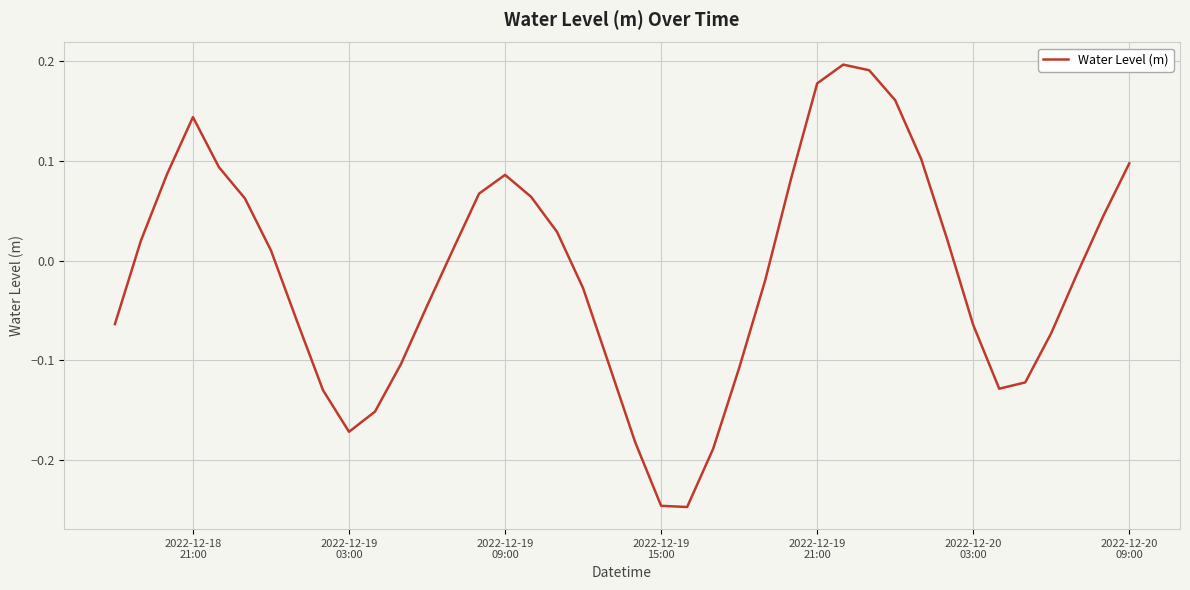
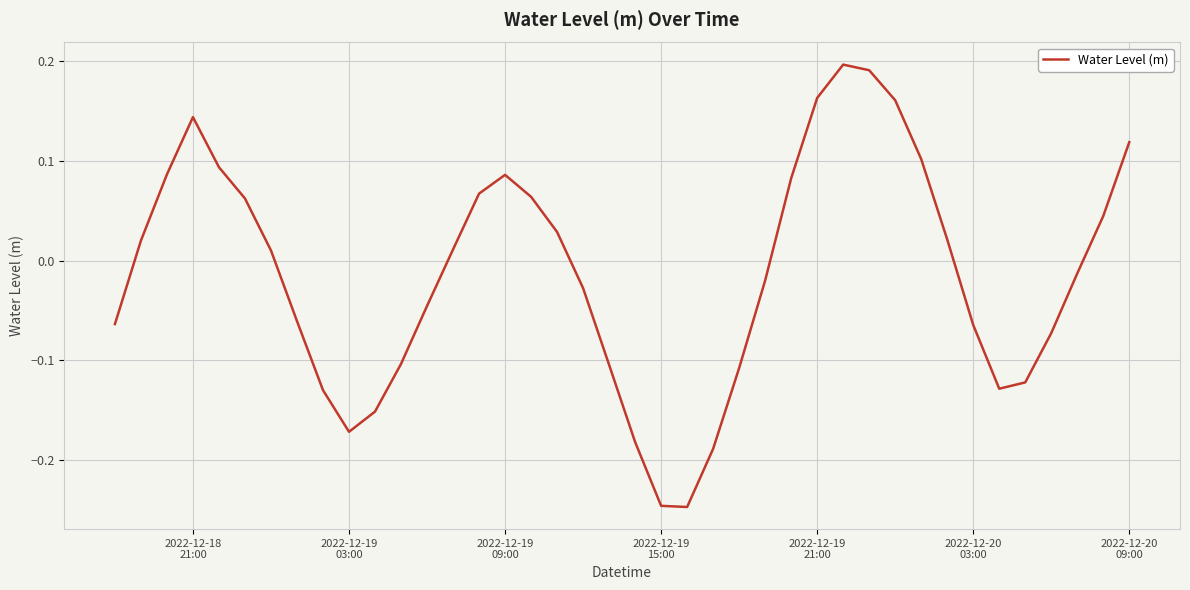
2022-12-19 21:00: 0.18 -> 0.16
2022-12-20 09:00: 0.10 -> 0.12
